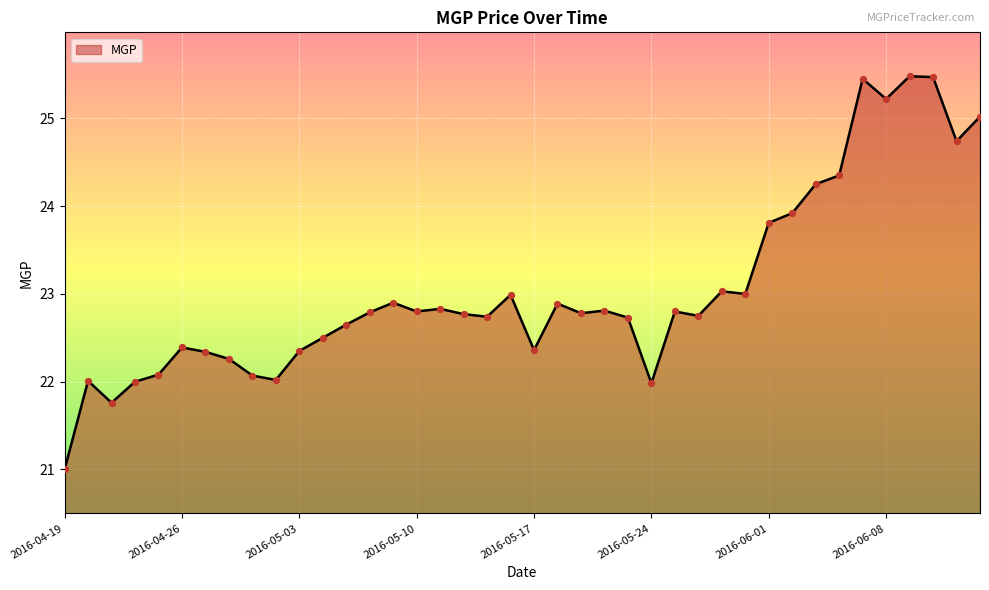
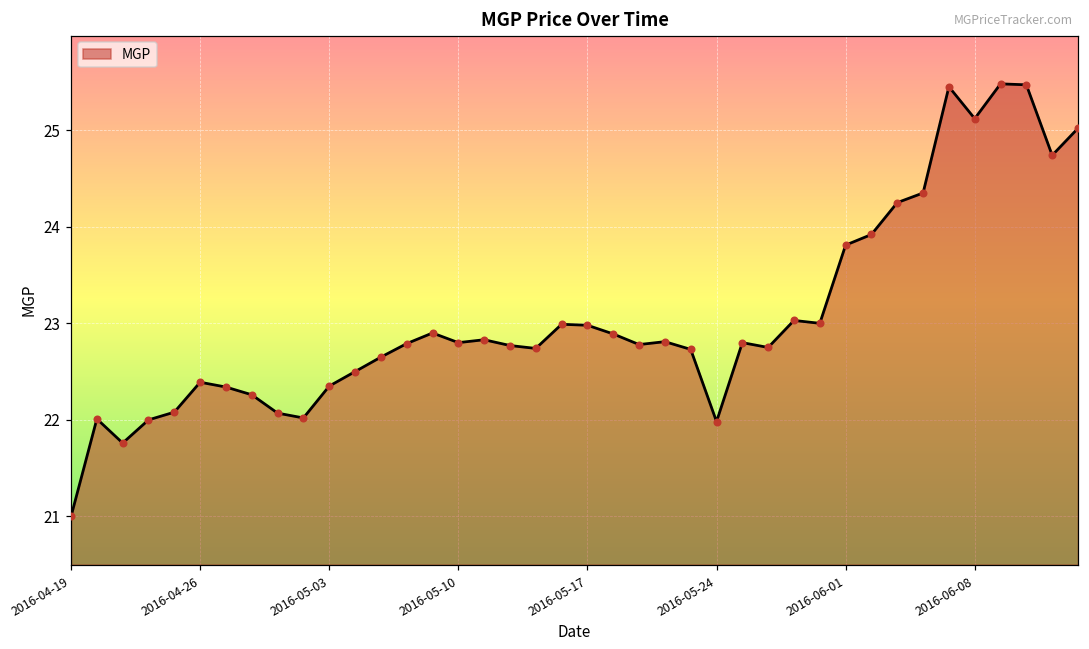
2016-05-17: 22.4 -> 23.0
2016-06-08: 25.2 -> 25.1
